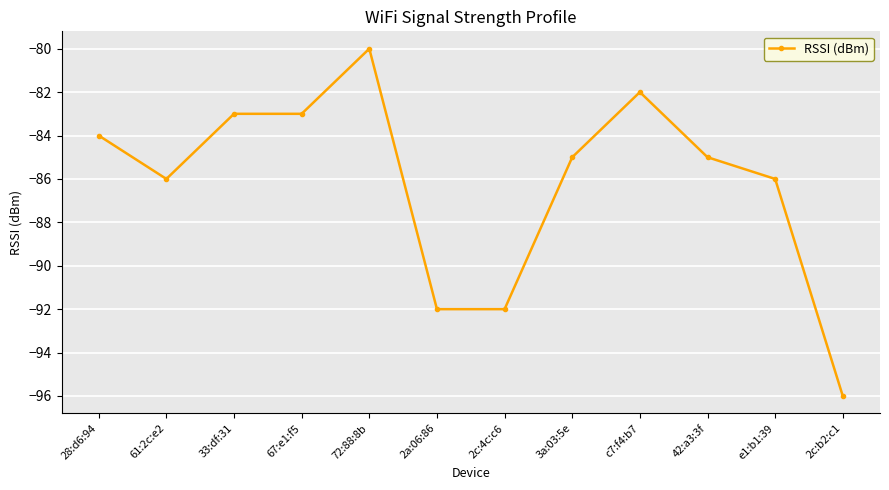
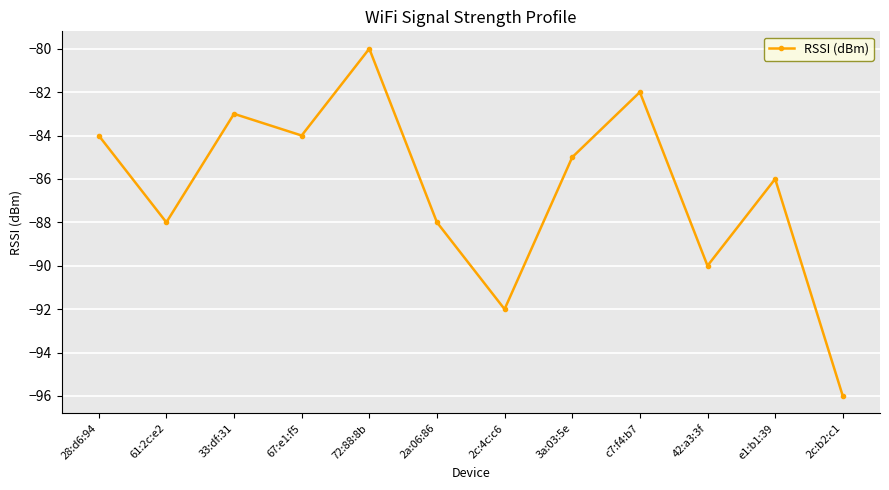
61:2c:e2: -86 -> -88
67:e1:f5: -83 -> -84
2a:06:86: -92 -> -88
42:a3:3f: -85 -> -90
